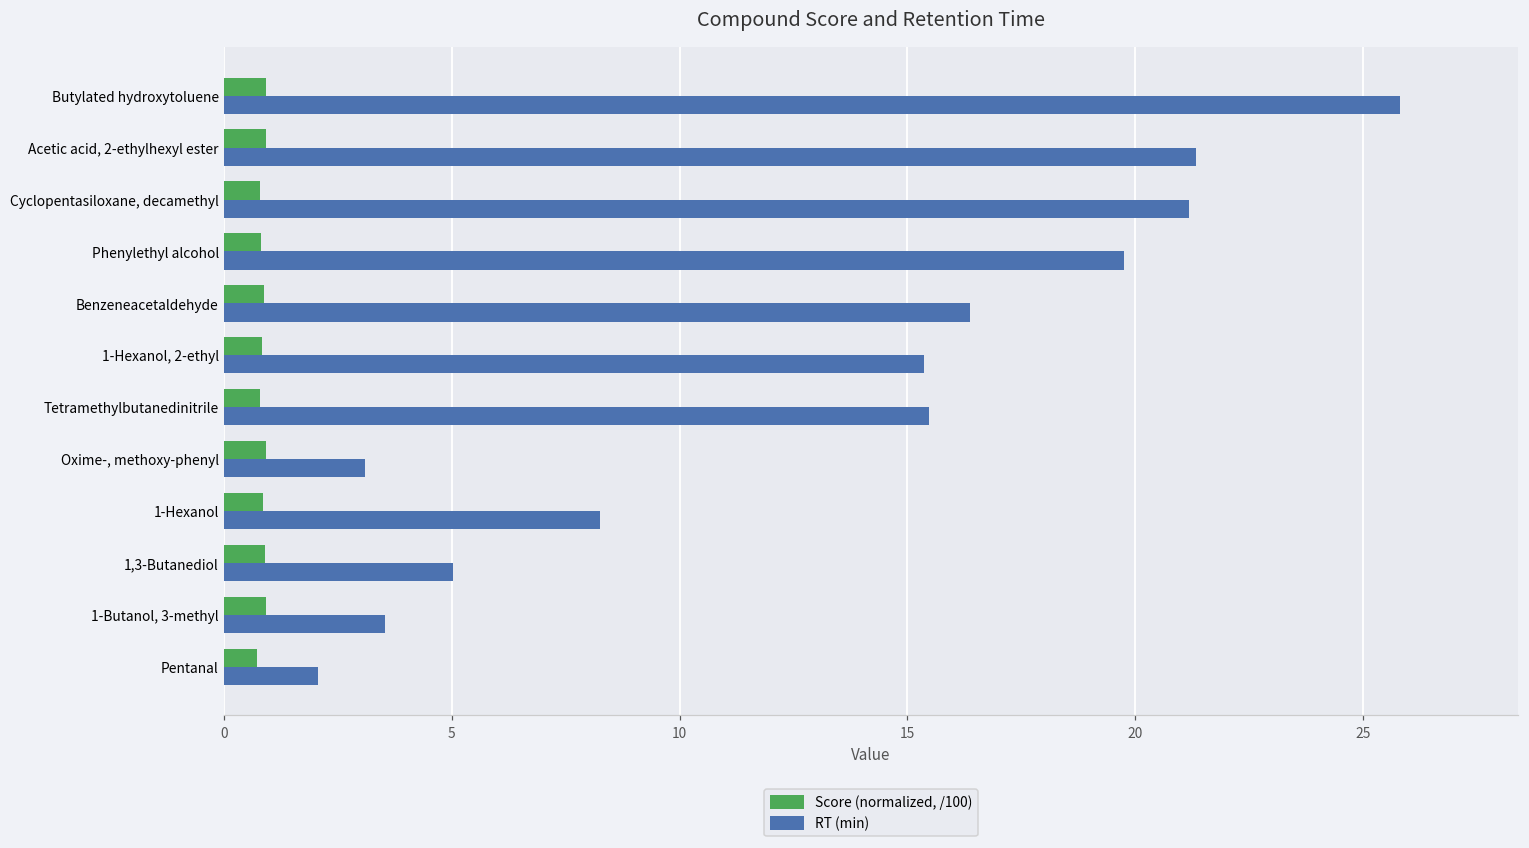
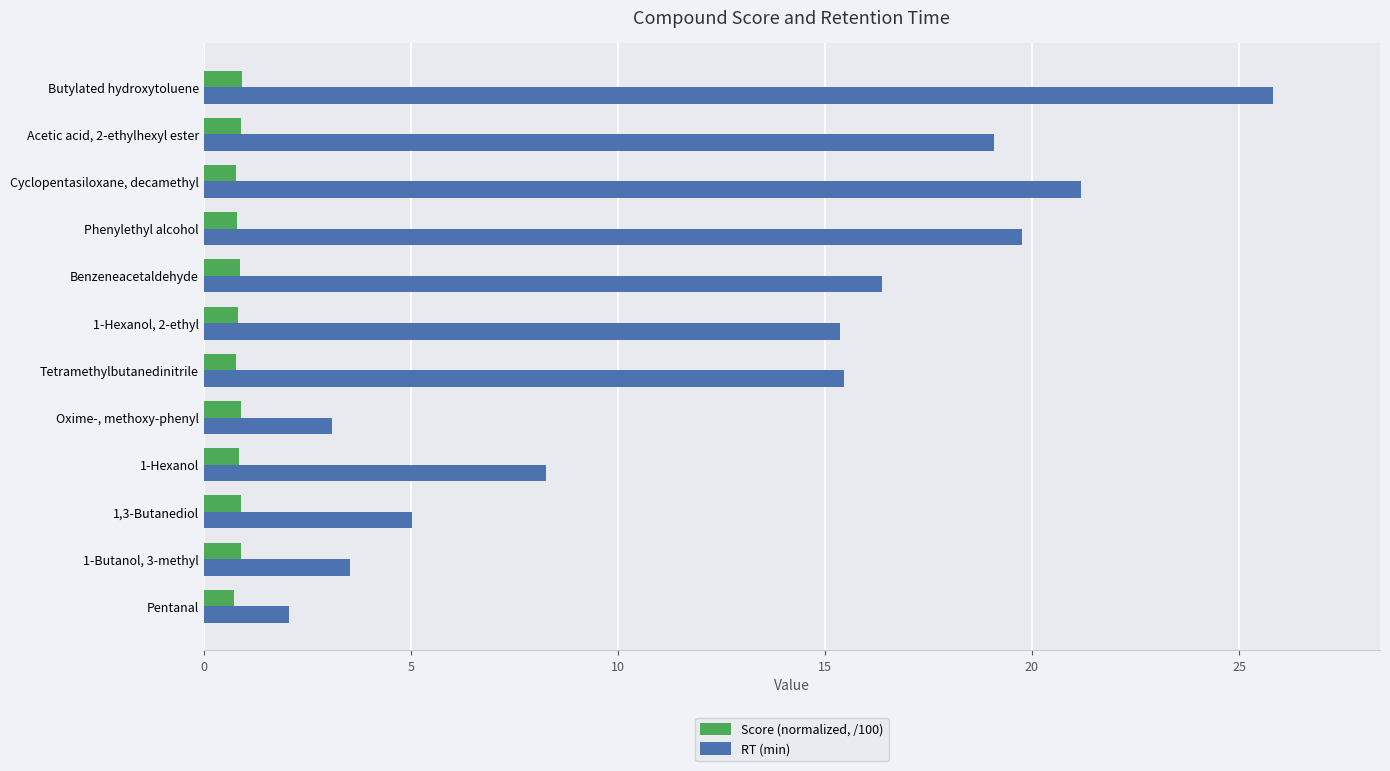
RT (min), Acetic acid, 2-ethylhexyl ester: 21.3 -> 19.1
